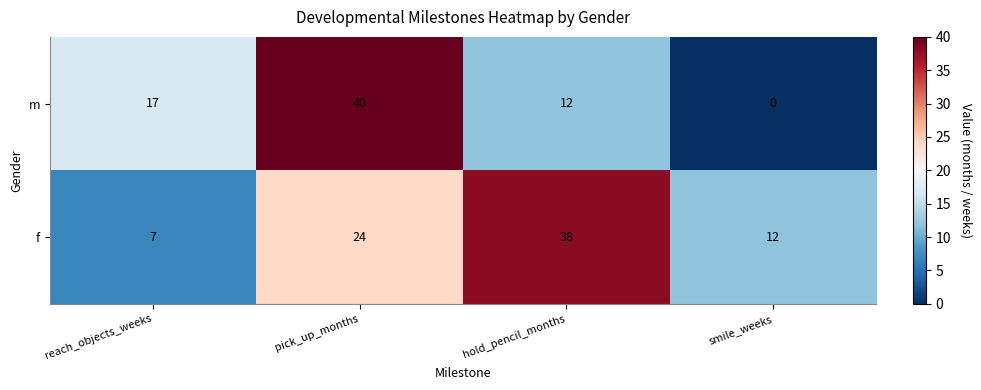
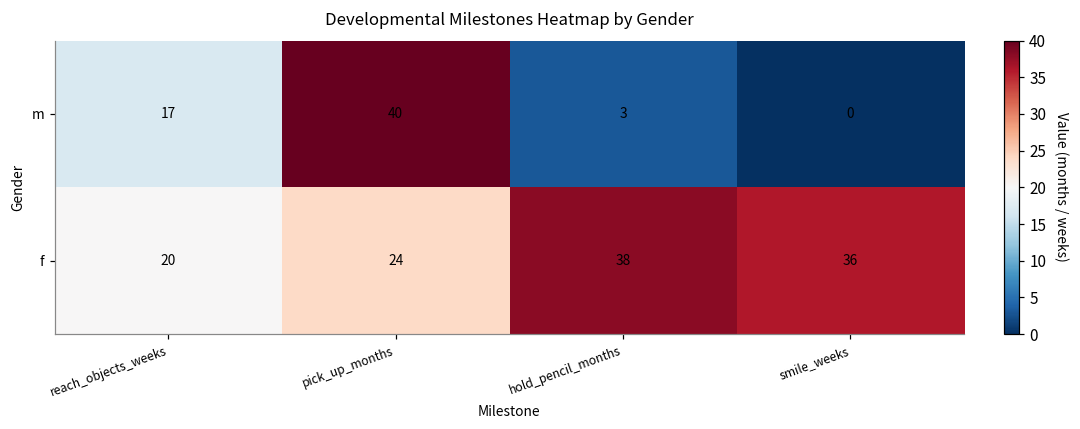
m, hold_pencil_months: 12 -> 3
f, reach_objects_weeks: 7 -> 20
f, smile_weeks: 12 -> 36
